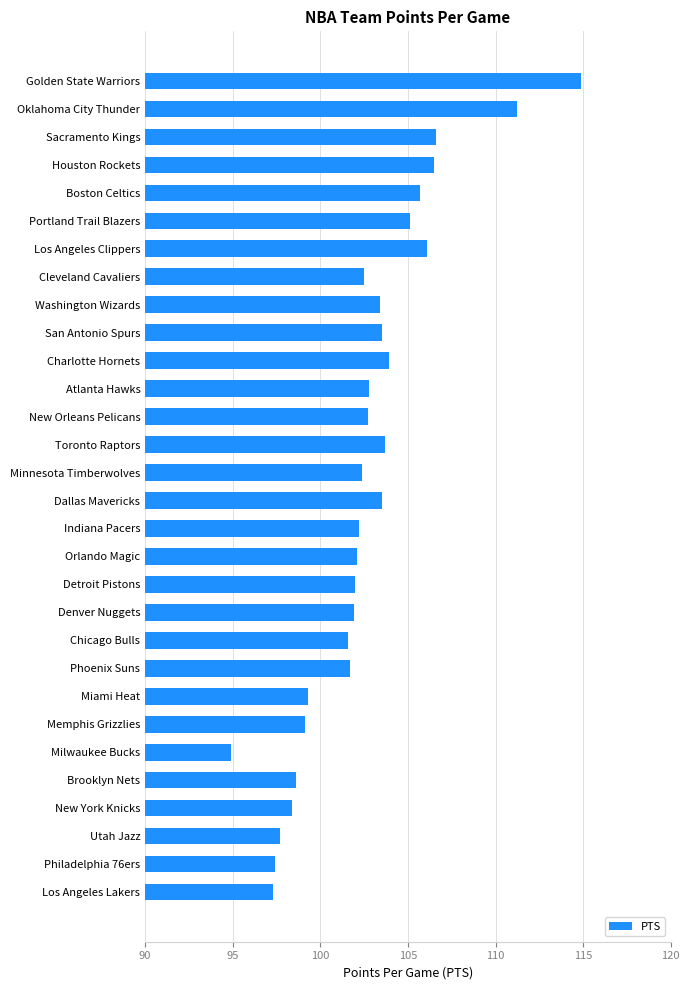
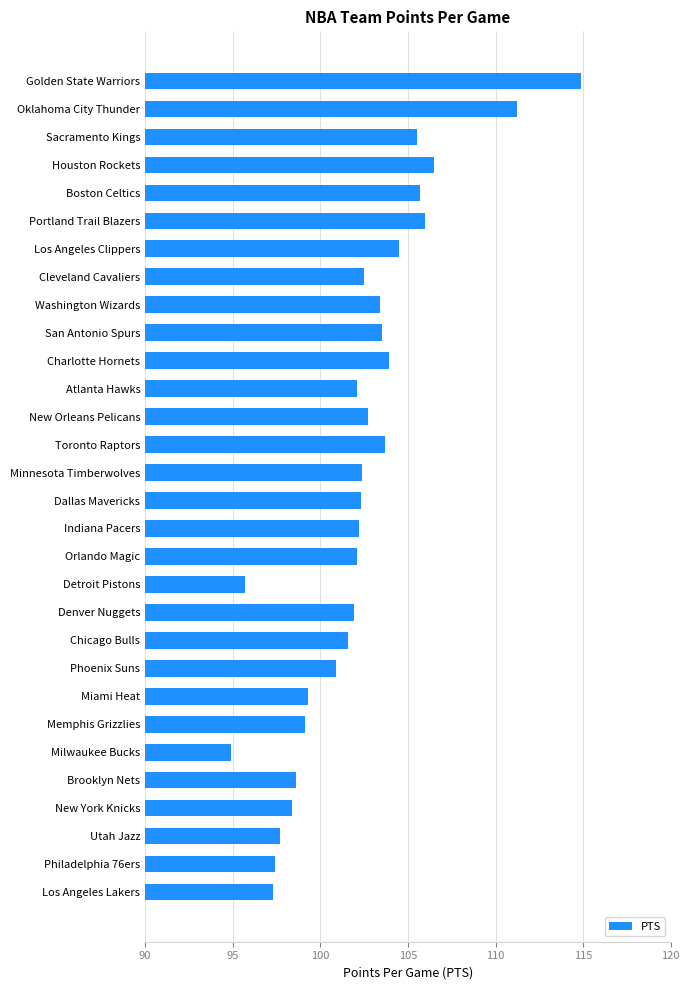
Sacramento Kings: 106.6 -> 105.5
Portland Trail Blazers: 105.1 -> 106.0
Los Angeles Clippers: 106.1 -> 104.5
Atlanta Hawks: 102.8 -> 102.1
Dallas Mavericks: 103.5 -> 102.3
Detroit Pistons: 102.0 -> 95.7
Phoenix Suns: 101.7 -> 100.9
